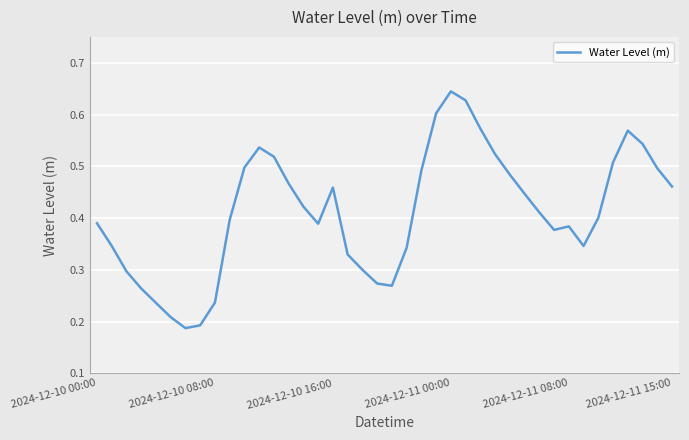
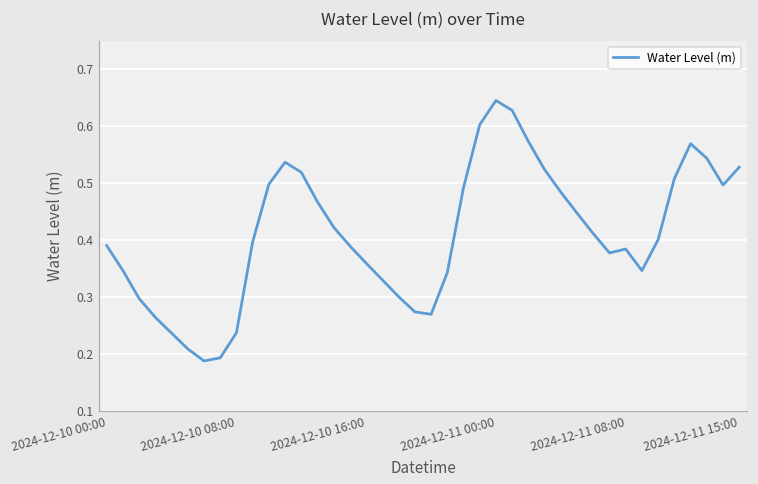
2024-12-10 16:00: 0.46 -> 0.36
2024-12-11 15:00: 0.46 -> 0.53
